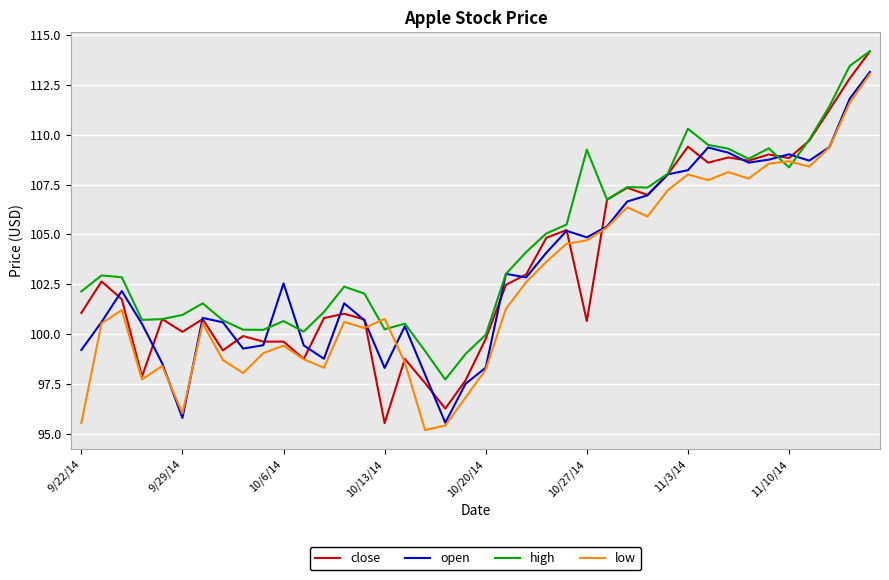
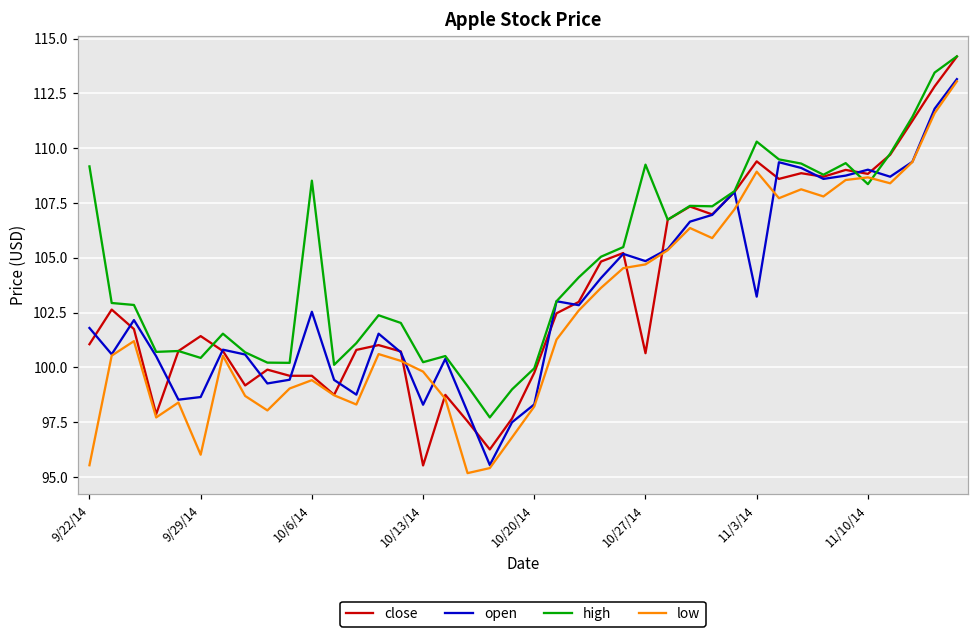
open, 9/22/14: 99.2 -> 101.8
high, 9/22/14: 102.1 -> 109.2
close, 9/29/14: 100.1 -> 101.4
open, 9/29/14: 95.8 -> 98.7
high, 9/29/14: 101.0 -> 100.4
high, 10/6/14: 100.7 -> 108.5
low, 10/13/14: 100.8 -> 99.8
open, 11/3/14: 108.2 -> 103.2
low, 11/3/14: 108.0 -> 108.9
